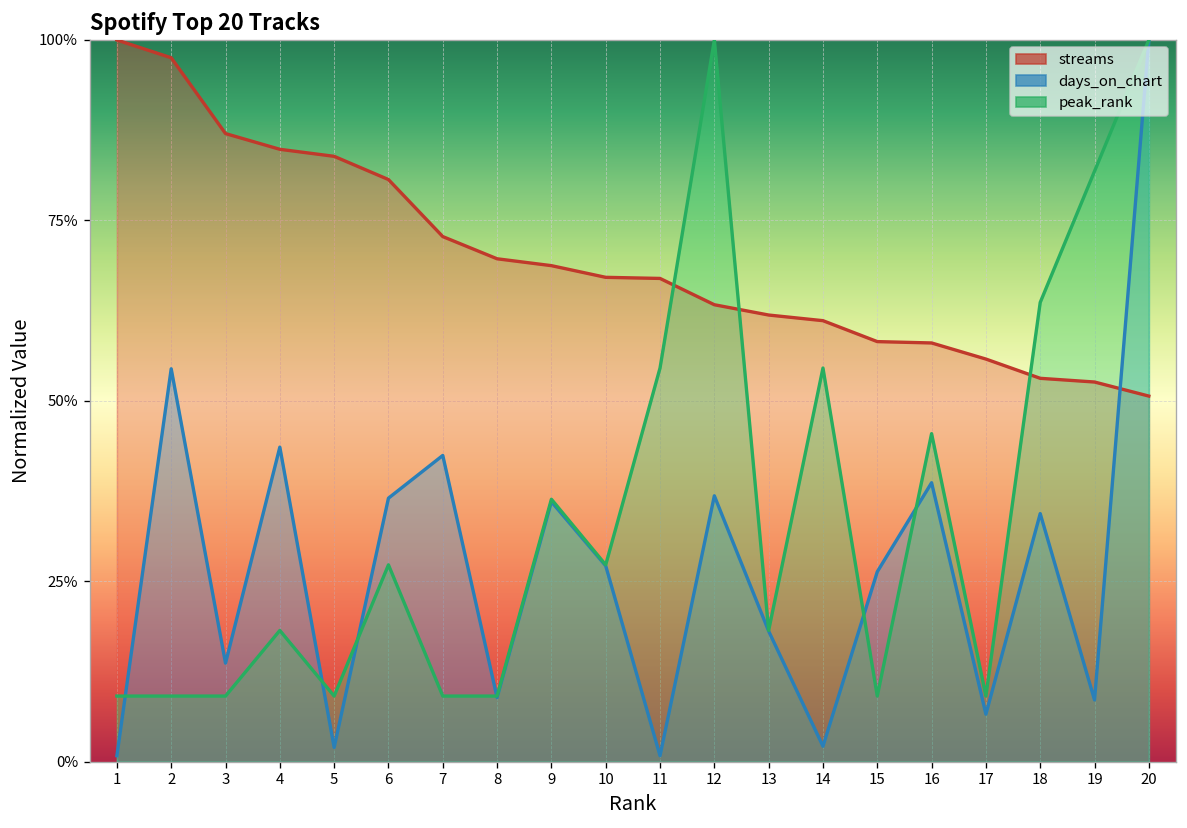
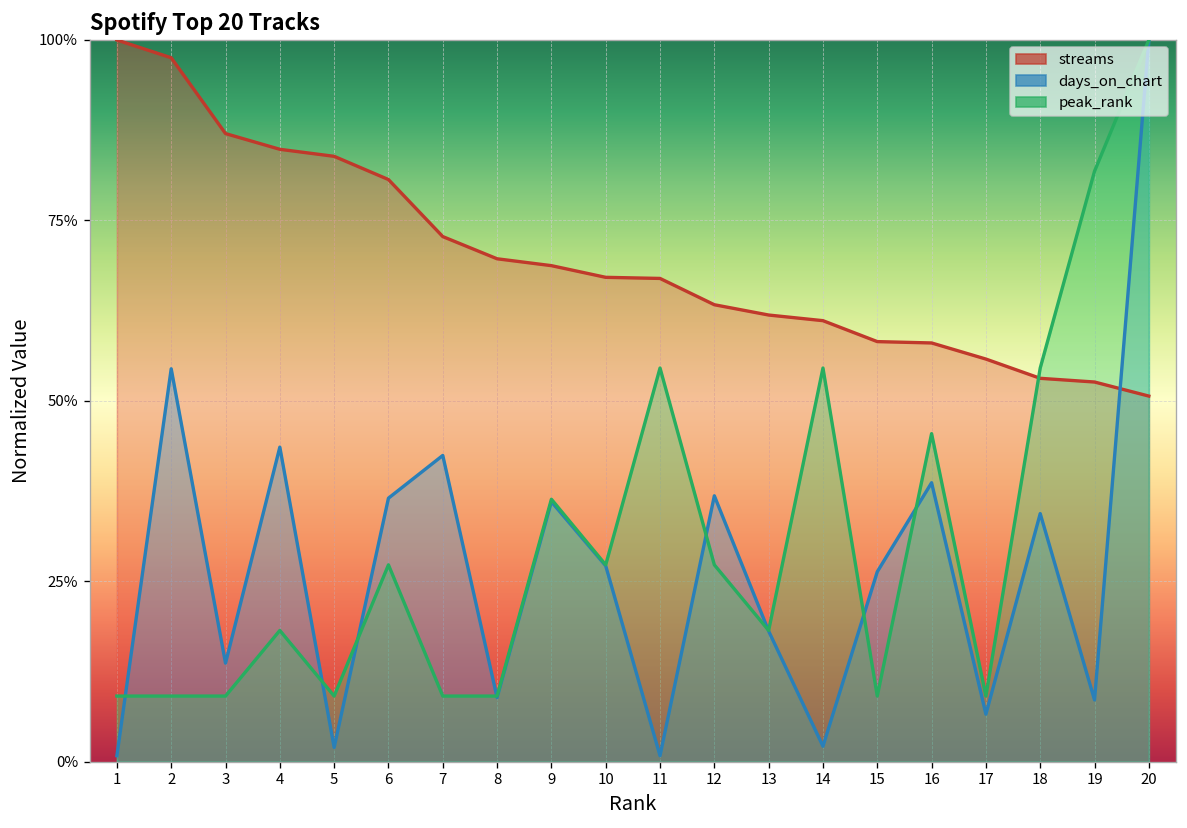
peak_rank, 12: 100% -> 27%
peak_rank, 18: 64% -> 55%
